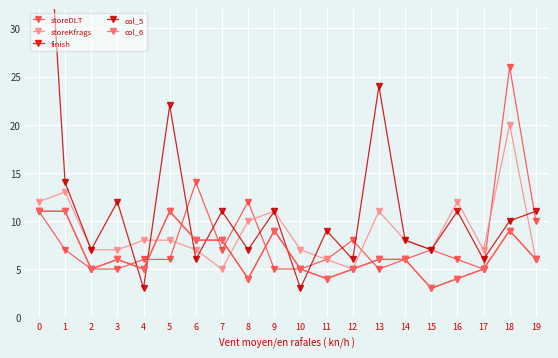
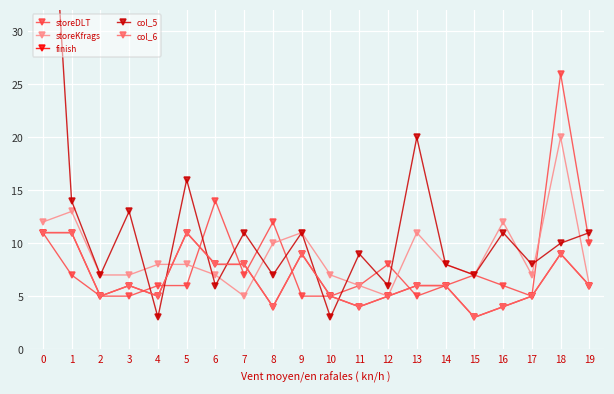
col_5, 3: 12 -> 13
col_5, 5: 22 -> 16
col_5, 13: 24 -> 20
col_5, 17: 6 -> 8
